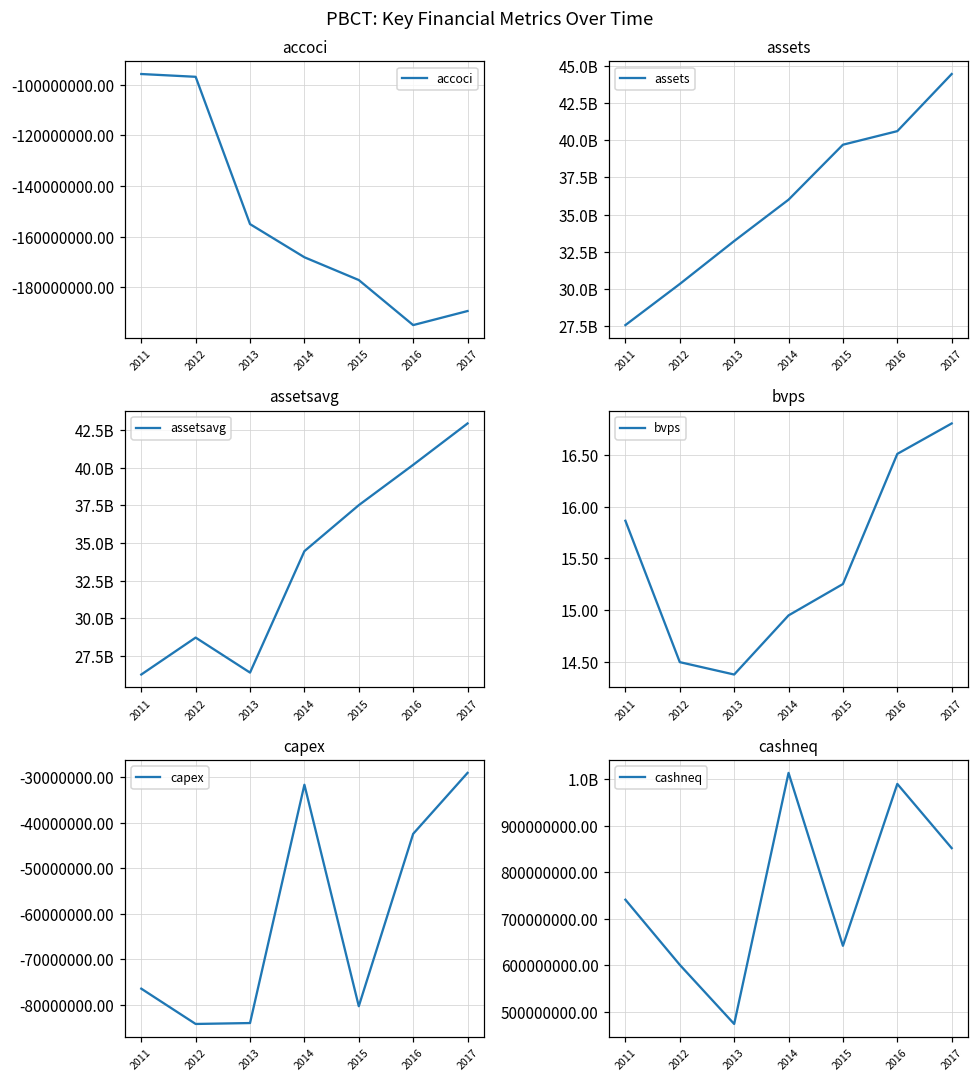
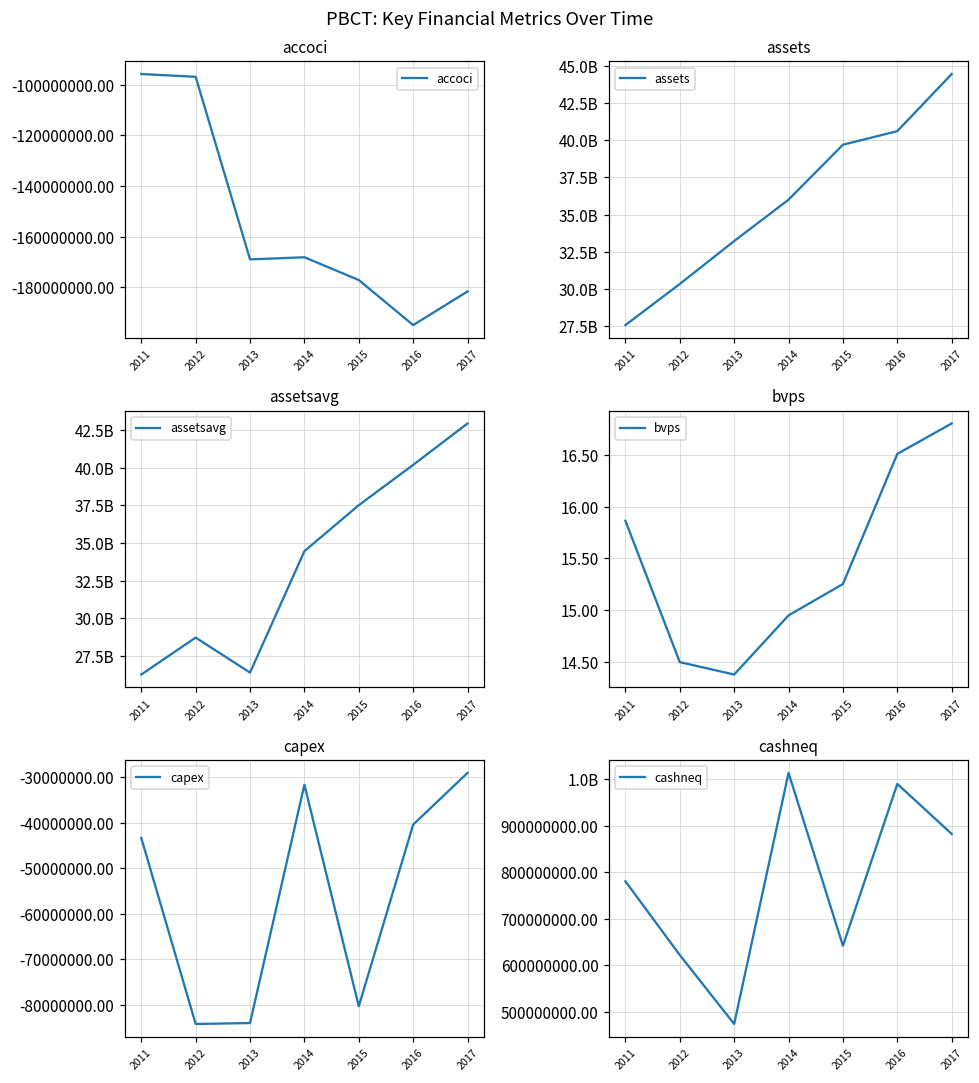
accoci, 2013: -155000000 -> -169000000
accoci, 2017: -189000000 -> -182000000
capex, 2011: -76000000 -> -43000000
capex, 2016: -42000000 -> -40000000
cashneq, 2011: 740000000 -> 780000000
cashneq, 2012: 600000000 -> 620000000
cashneq, 2017: 850000000 -> 880000000
